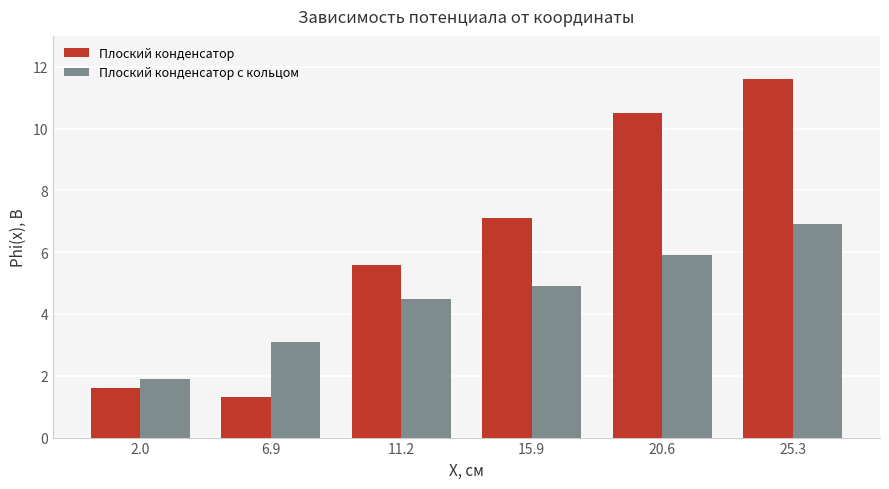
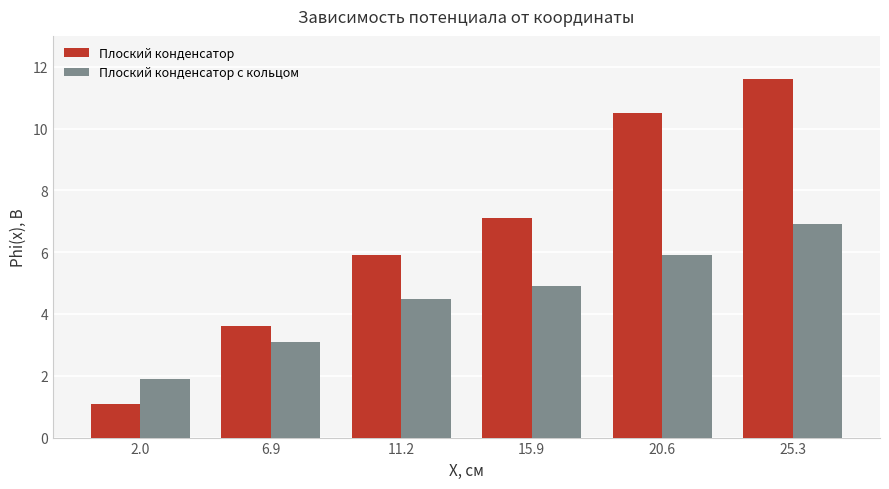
Плоский конденсатор, 2.0: 1.6 -> 1.1
Плоский конденсатор, 6.9: 1.3 -> 3.6
Плоский конденсатор, 11.2: 5.6 -> 5.9
